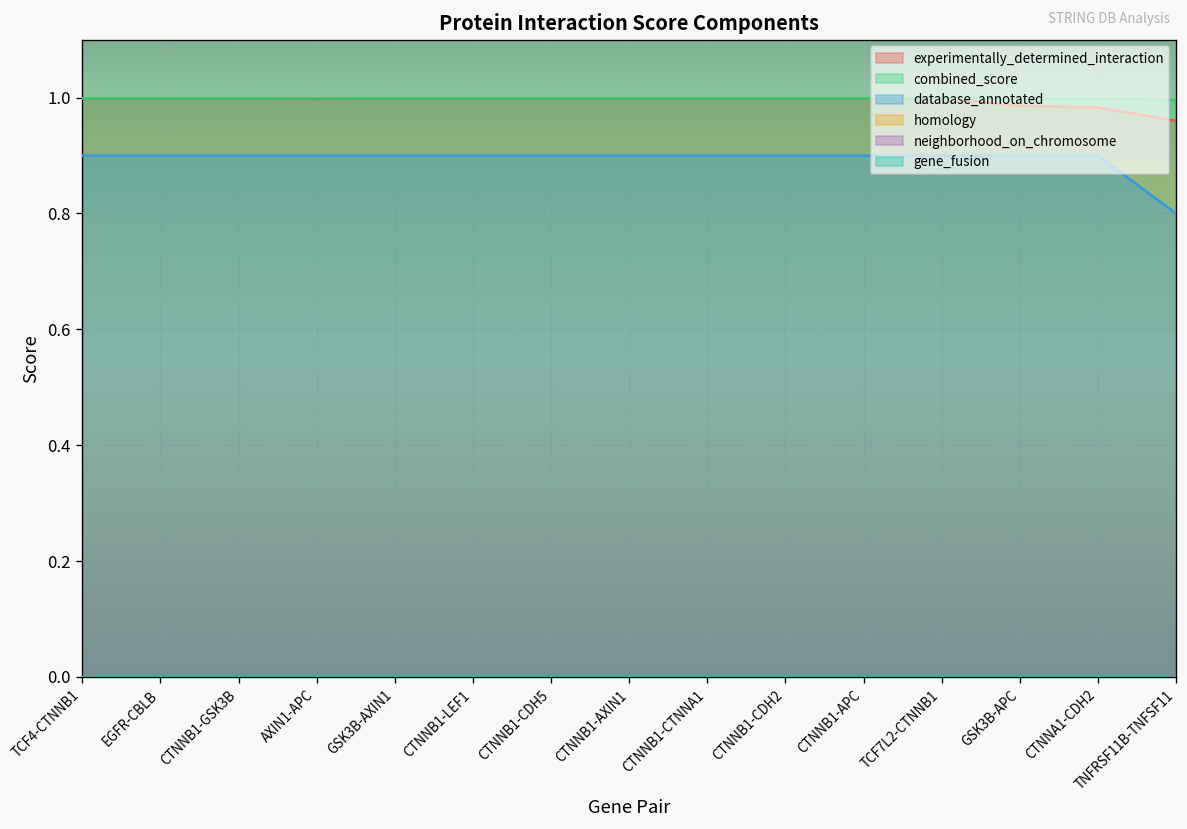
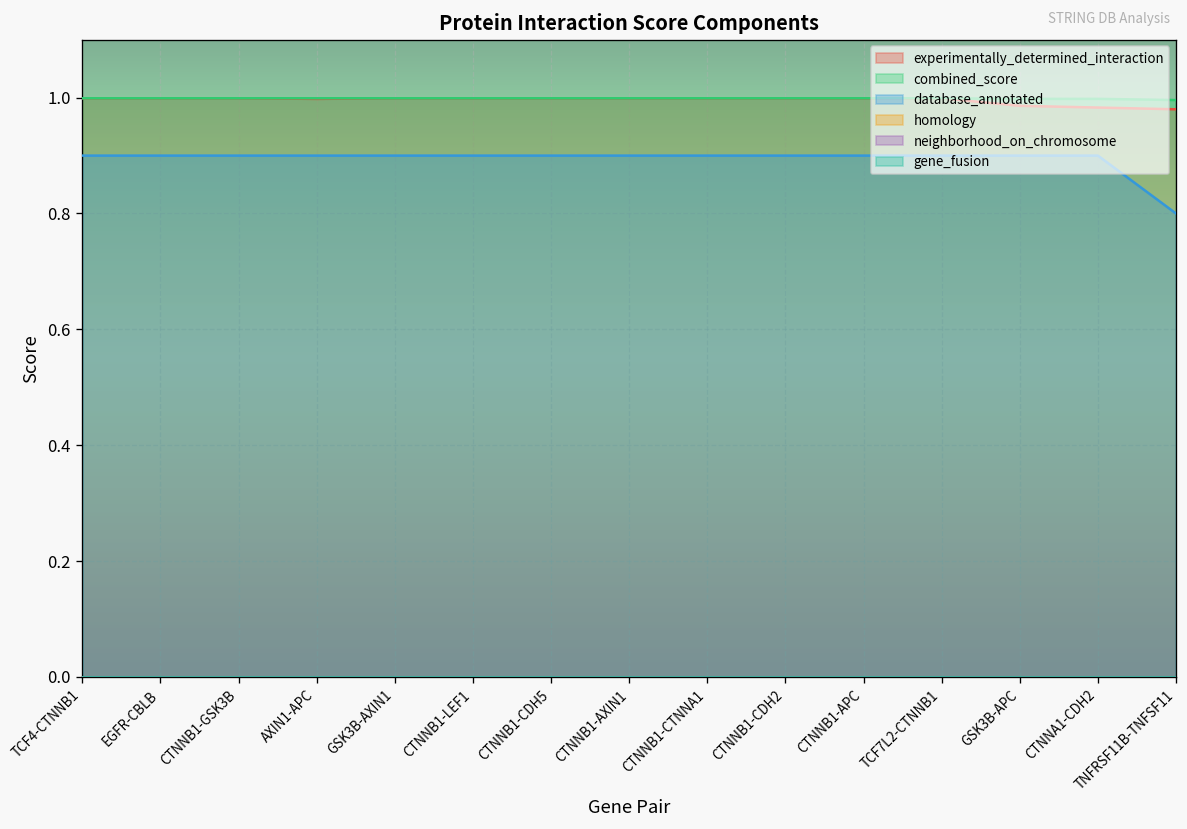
experimentally_determined_interaction, TNFRSF11B-TNFSF11: 0.96 -> 0.98
